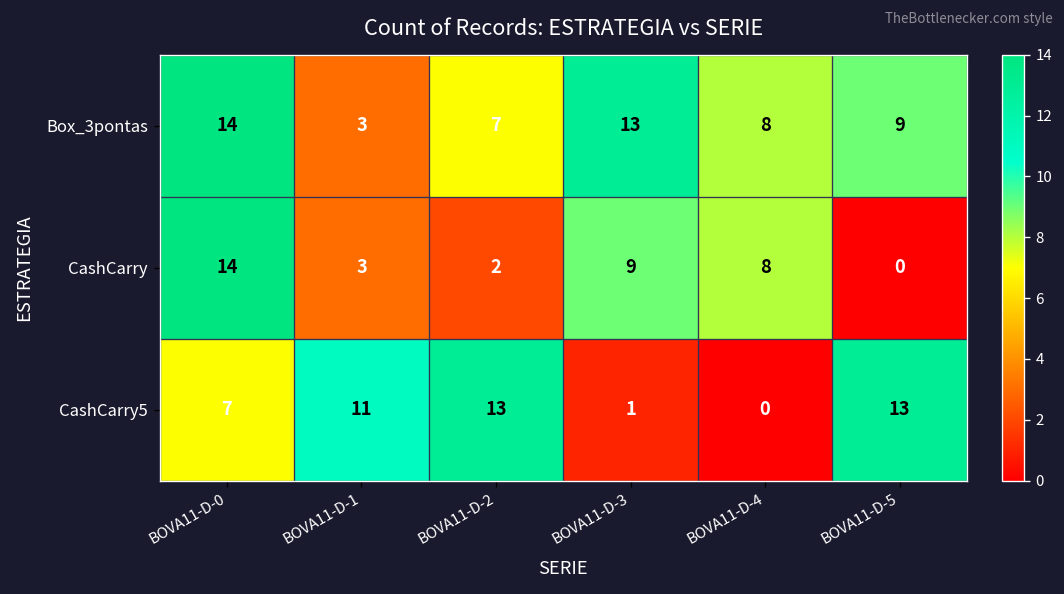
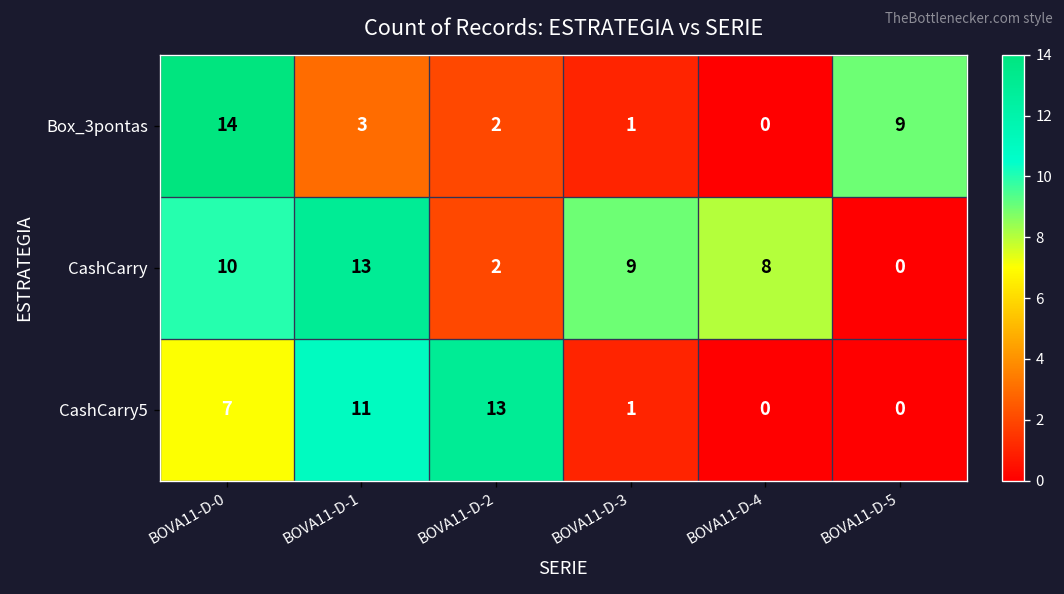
Box_3pontas, BOVA11-D-2: 7 -> 2
Box_3pontas, BOVA11-D-3: 13 -> 1
Box_3pontas, BOVA11-D-4: 8 -> 0
CashCarry, BOVA11-D-0: 14 -> 10
CashCarry, BOVA11-D-1: 3 -> 13
CashCarry5, BOVA11-D-5: 13 -> 0
